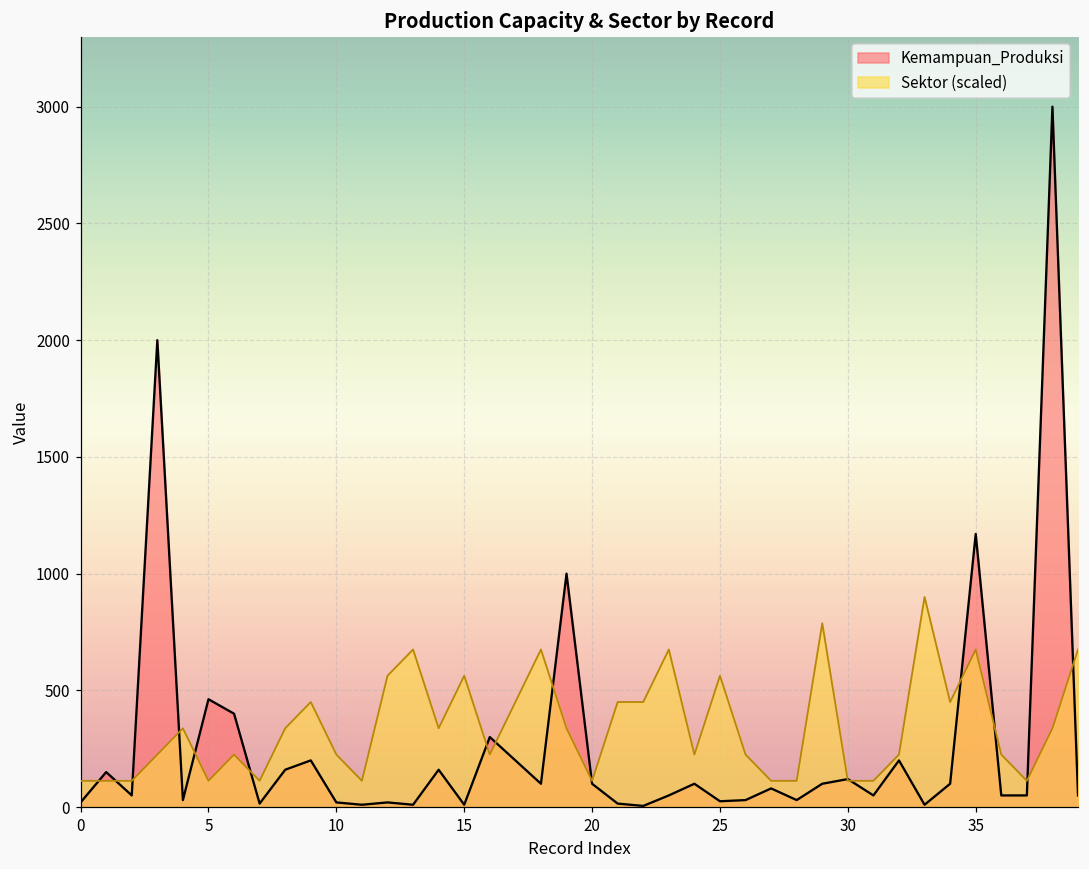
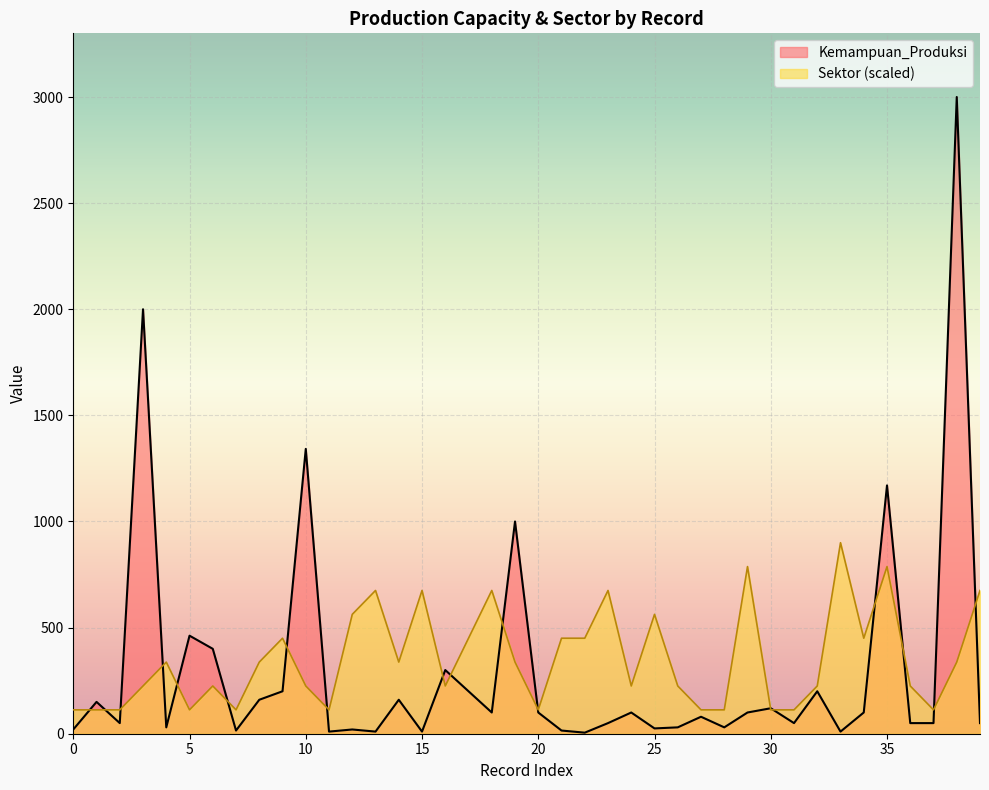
Kemampuan_Produksi, 10: 20 -> 1340
Sektor (scaled), 15: 560 -> 680
Sektor (scaled), 35: 680 -> 790
